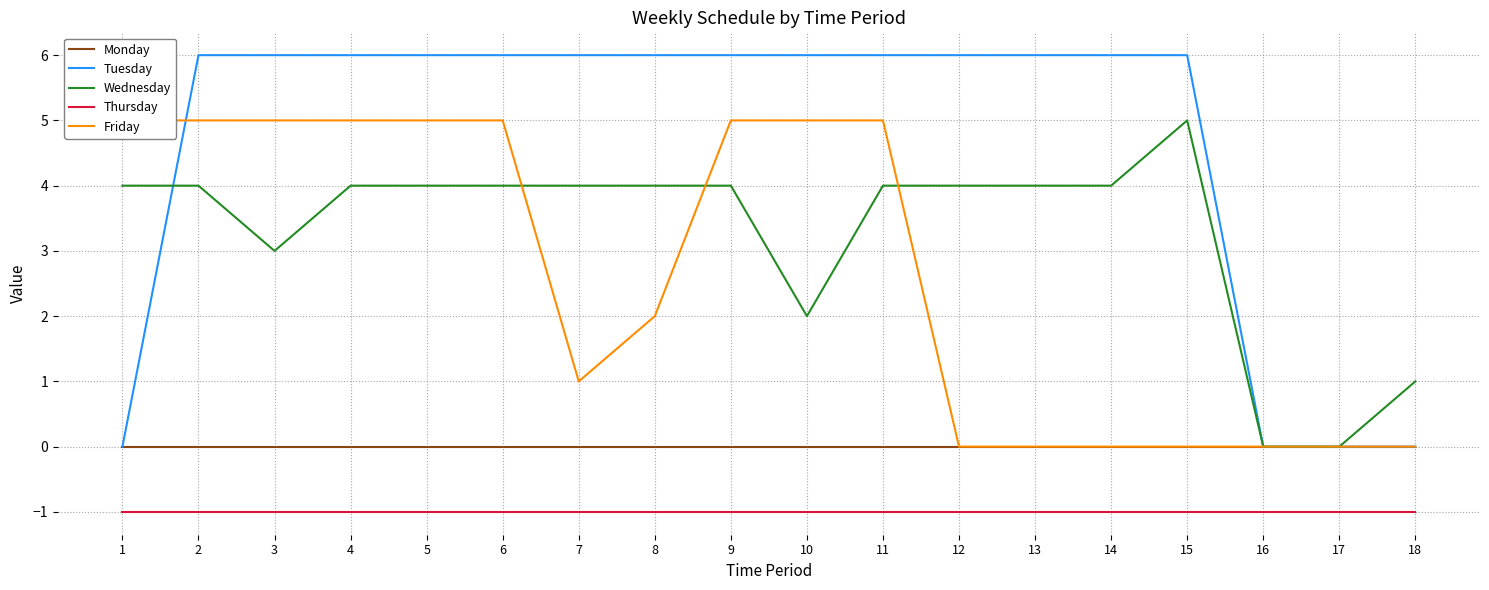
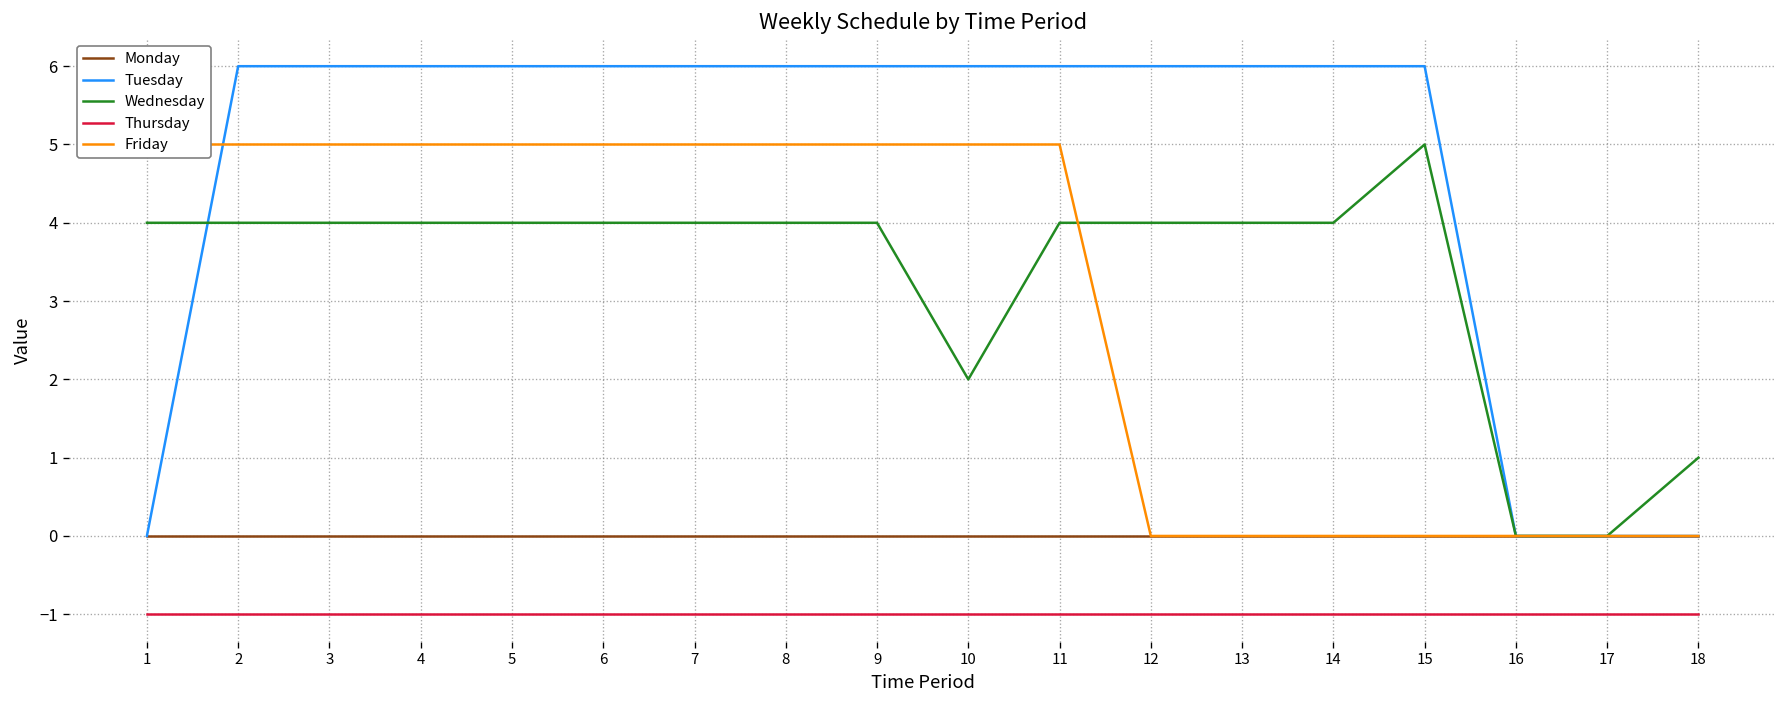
Wednesday, 3: 3 -> 4
Friday, 7: 1 -> 5
Friday, 8: 2 -> 5
